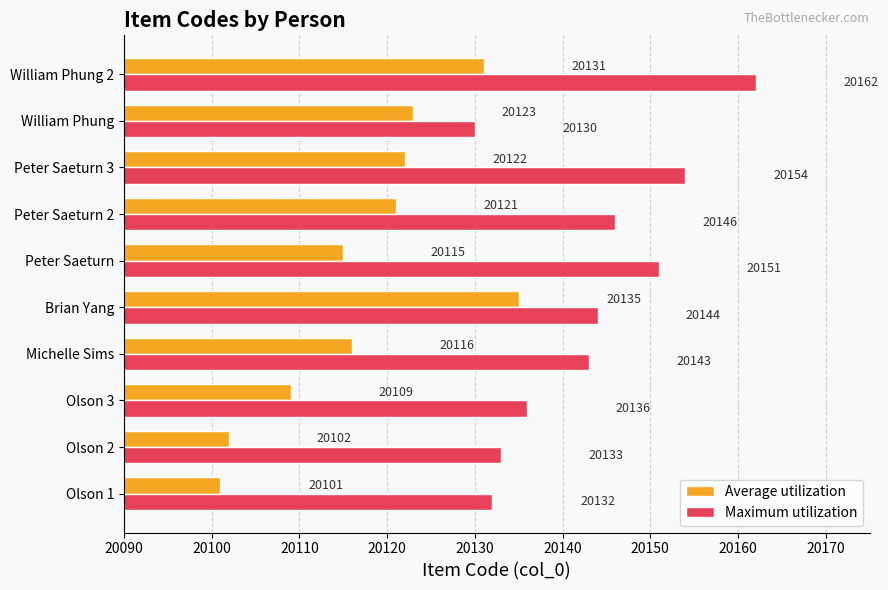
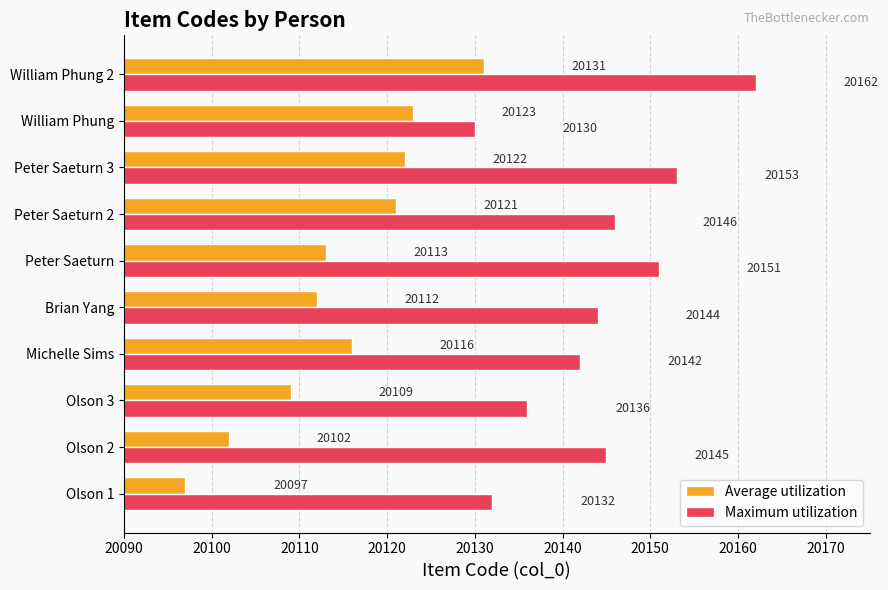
Maximum utilization, Peter Saeturn 3: 20154 -> 20153
Average utilization, Peter Saeturn: 20115 -> 20113
Average utilization, Brian Yang: 20135 -> 20112
Maximum utilization, Michelle Sims: 20143 -> 20142
Maximum utilization, Olson 2: 20133 -> 20145
Average utilization, Olson 1: 20101 -> 20097
